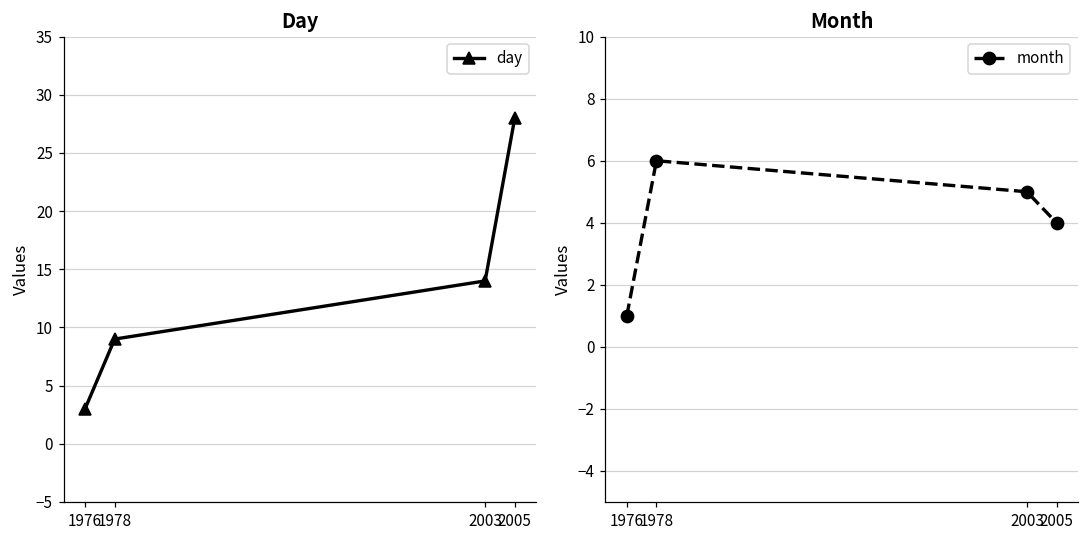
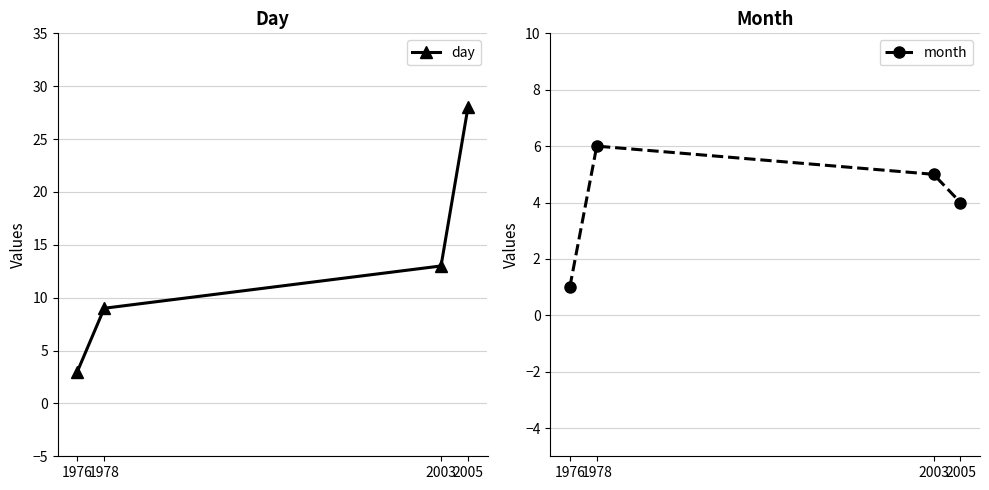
Day, 2003: 14 -> 13
